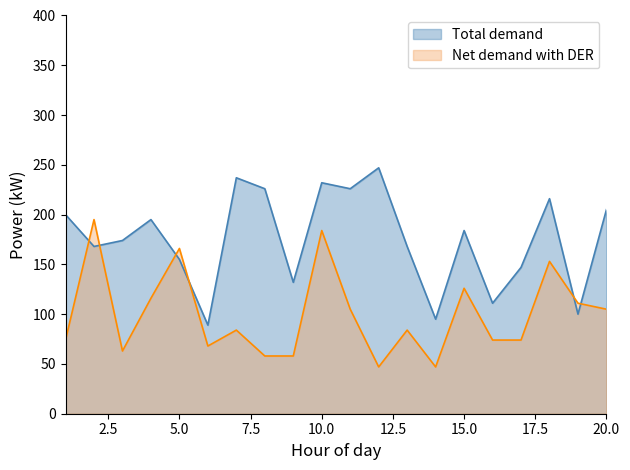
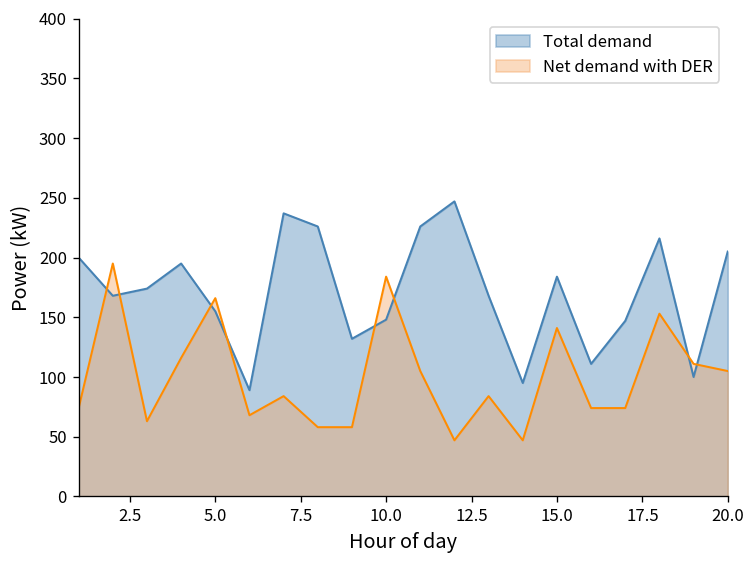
Total demand, 10.0: 230 -> 150
Net demand with DER, 15.0: 130 -> 140
